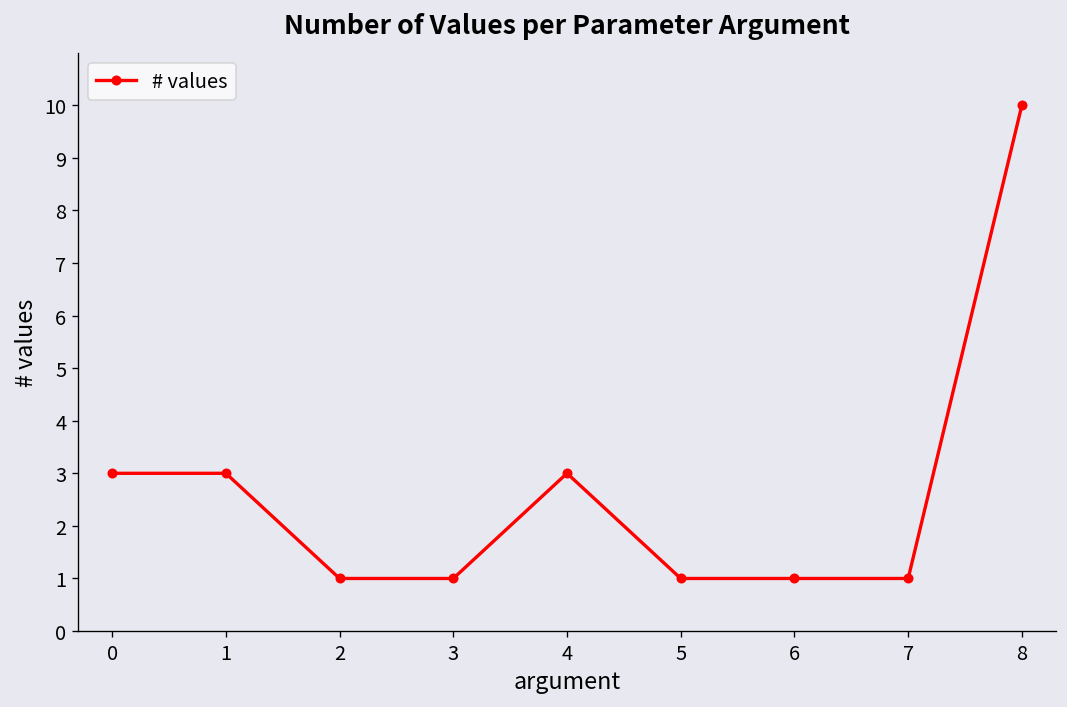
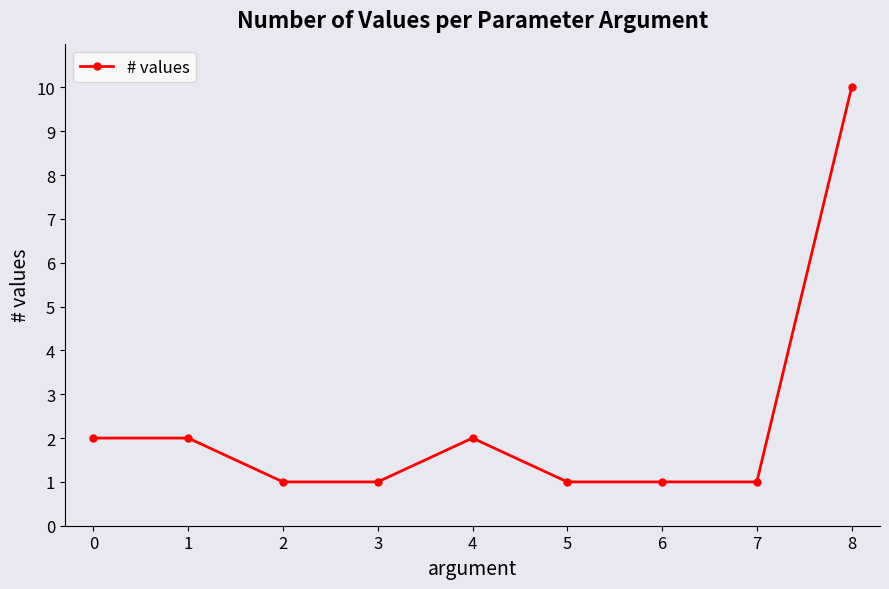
0: 3 -> 2
1: 3 -> 2
4: 3 -> 2
